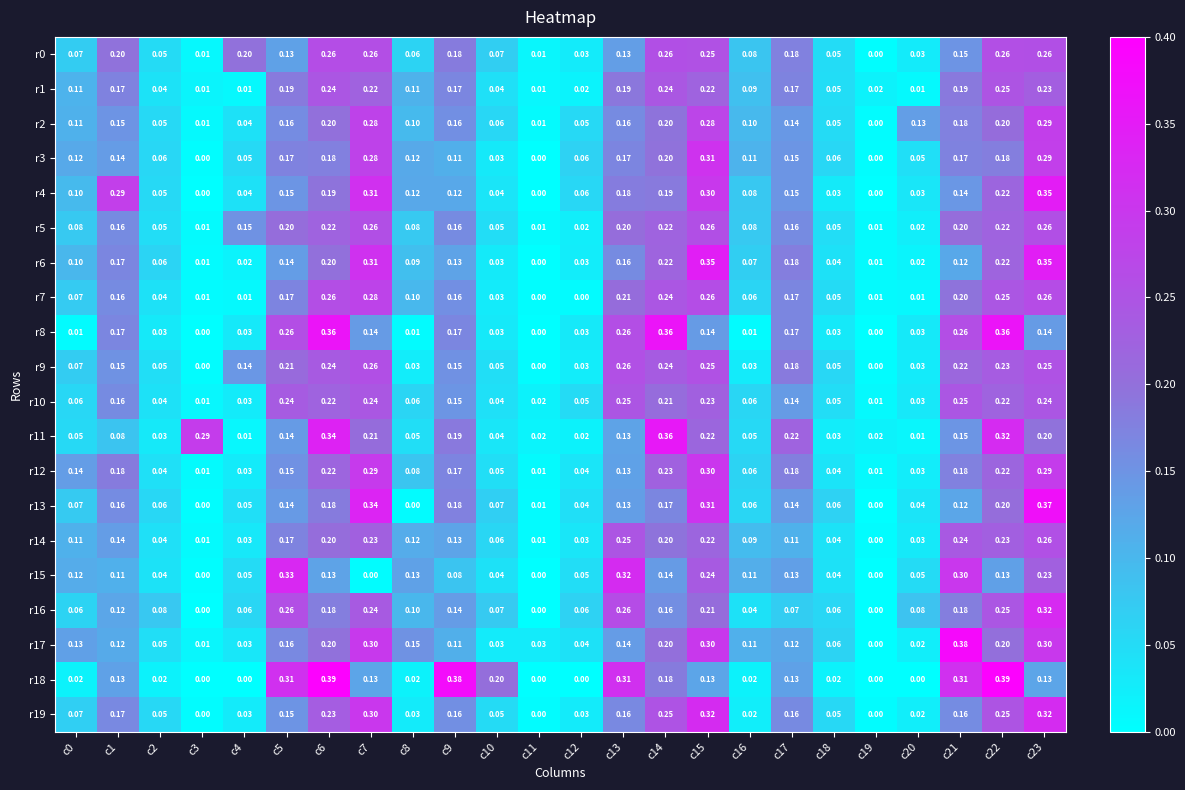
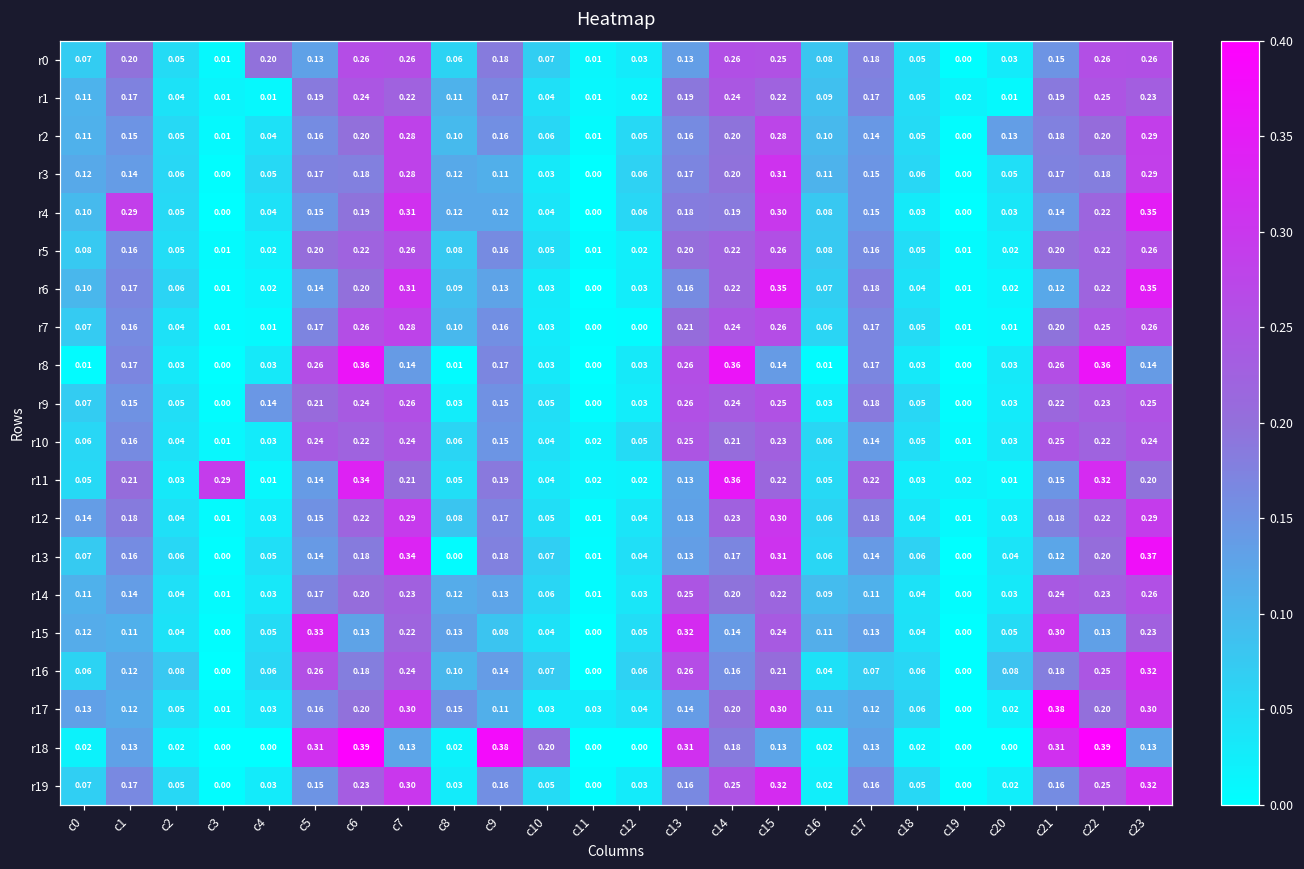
r5, c4: 0.15 -> 0.02
r11, c1: 0.08 -> 0.21
r15, c7: 0.00 -> 0.22
